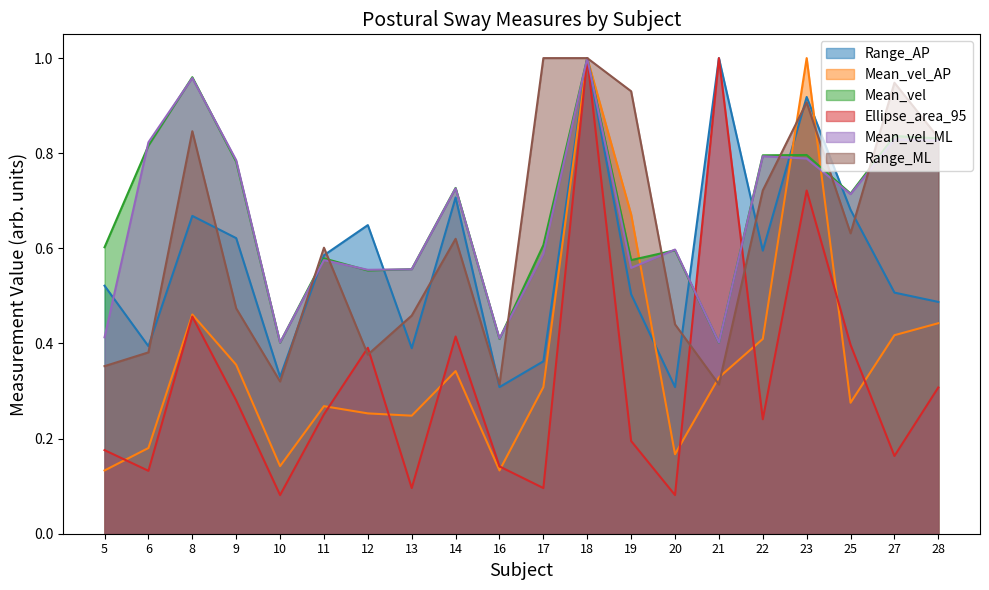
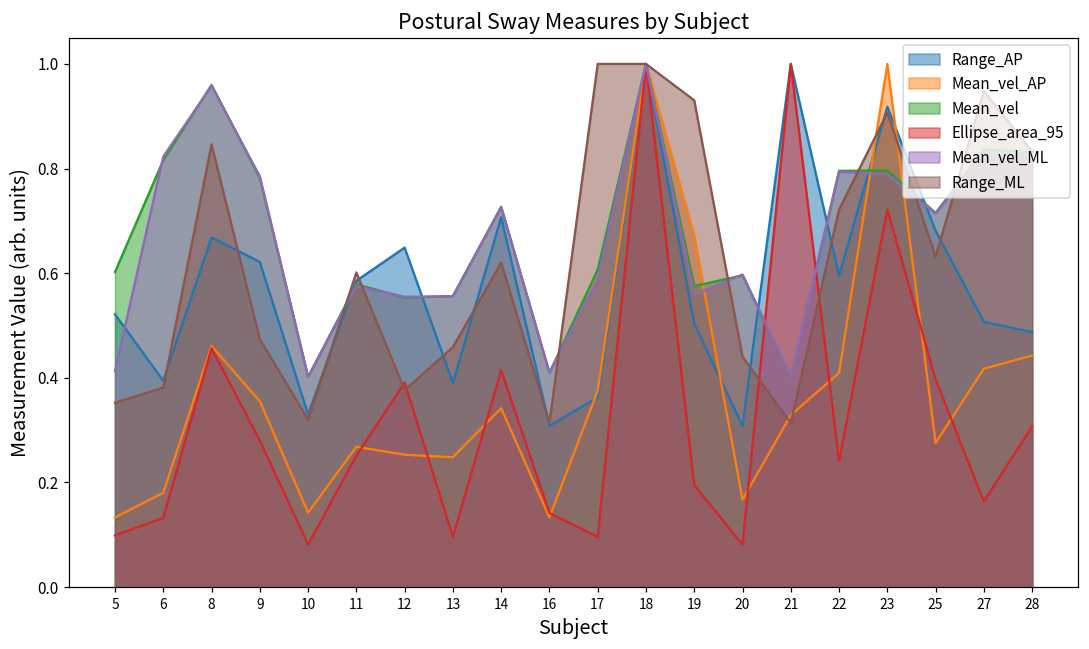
Ellipse_area_95, 5: 0.18 -> 0.10
Mean_vel_AP, 17: 0.31 -> 0.38
